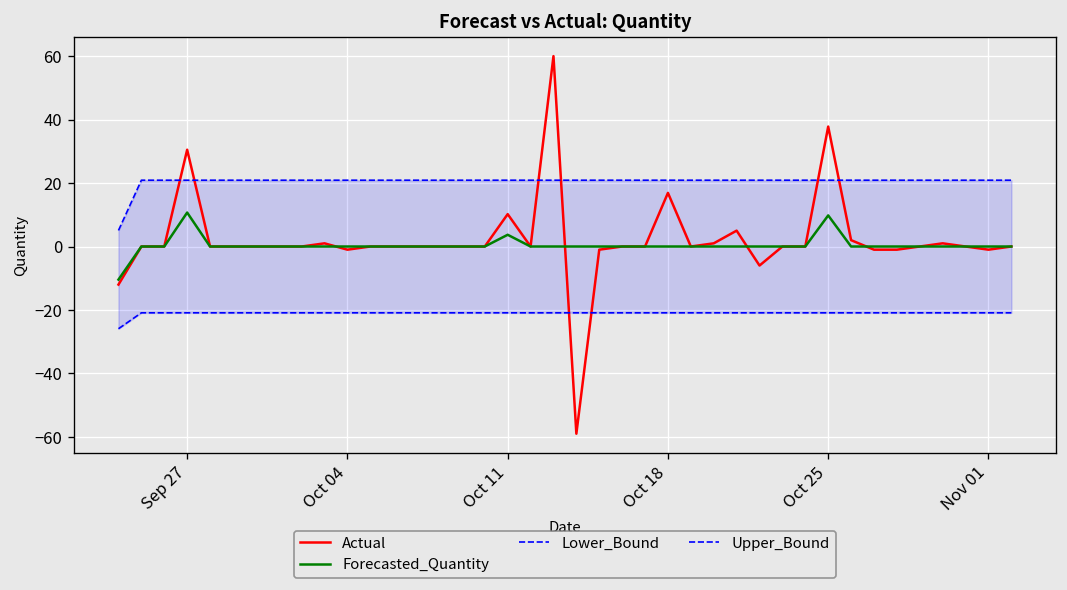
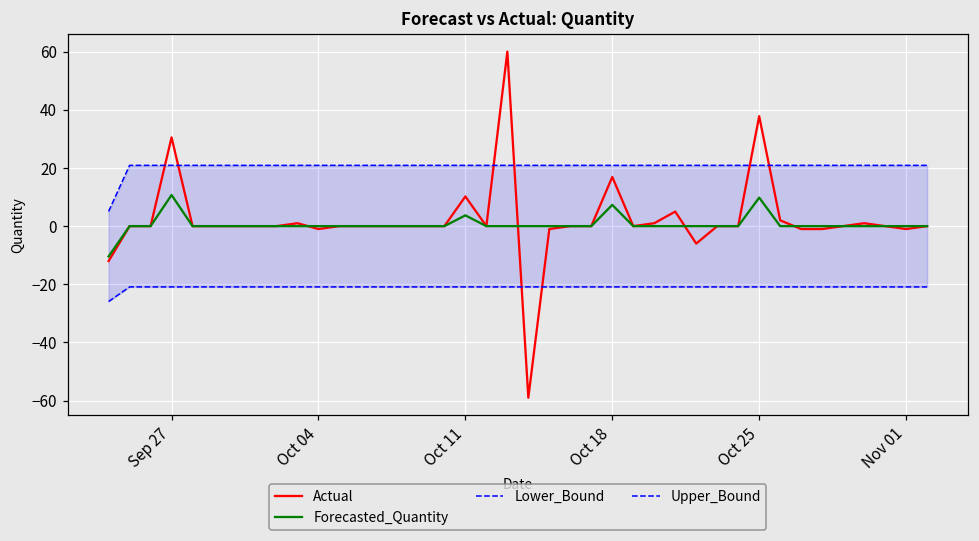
Forecasted_Quantity, Oct 18: 0 -> 7
